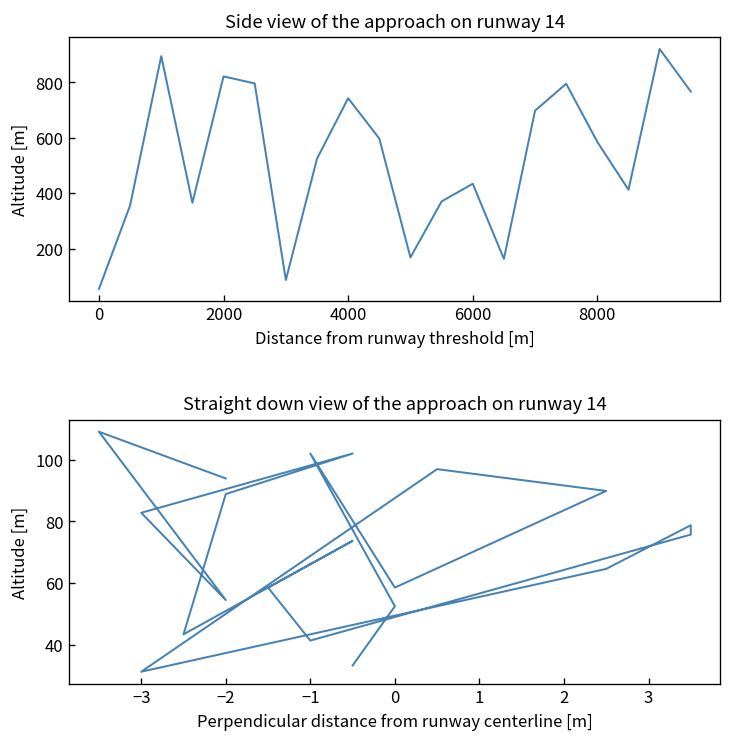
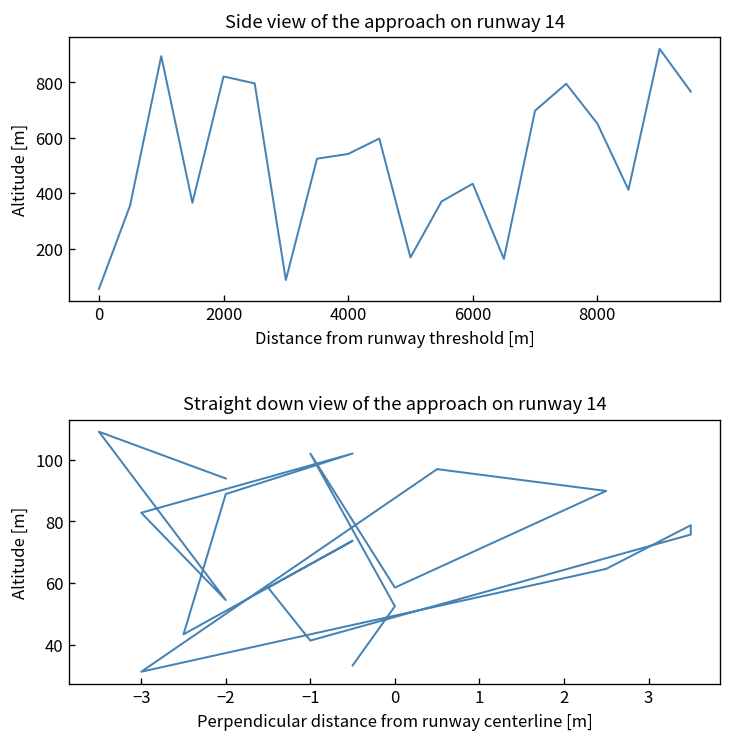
Side view of the approach on runway 14, 4000: 740 -> 540
Side view of the approach on runway 14, 8000: 590 -> 650
